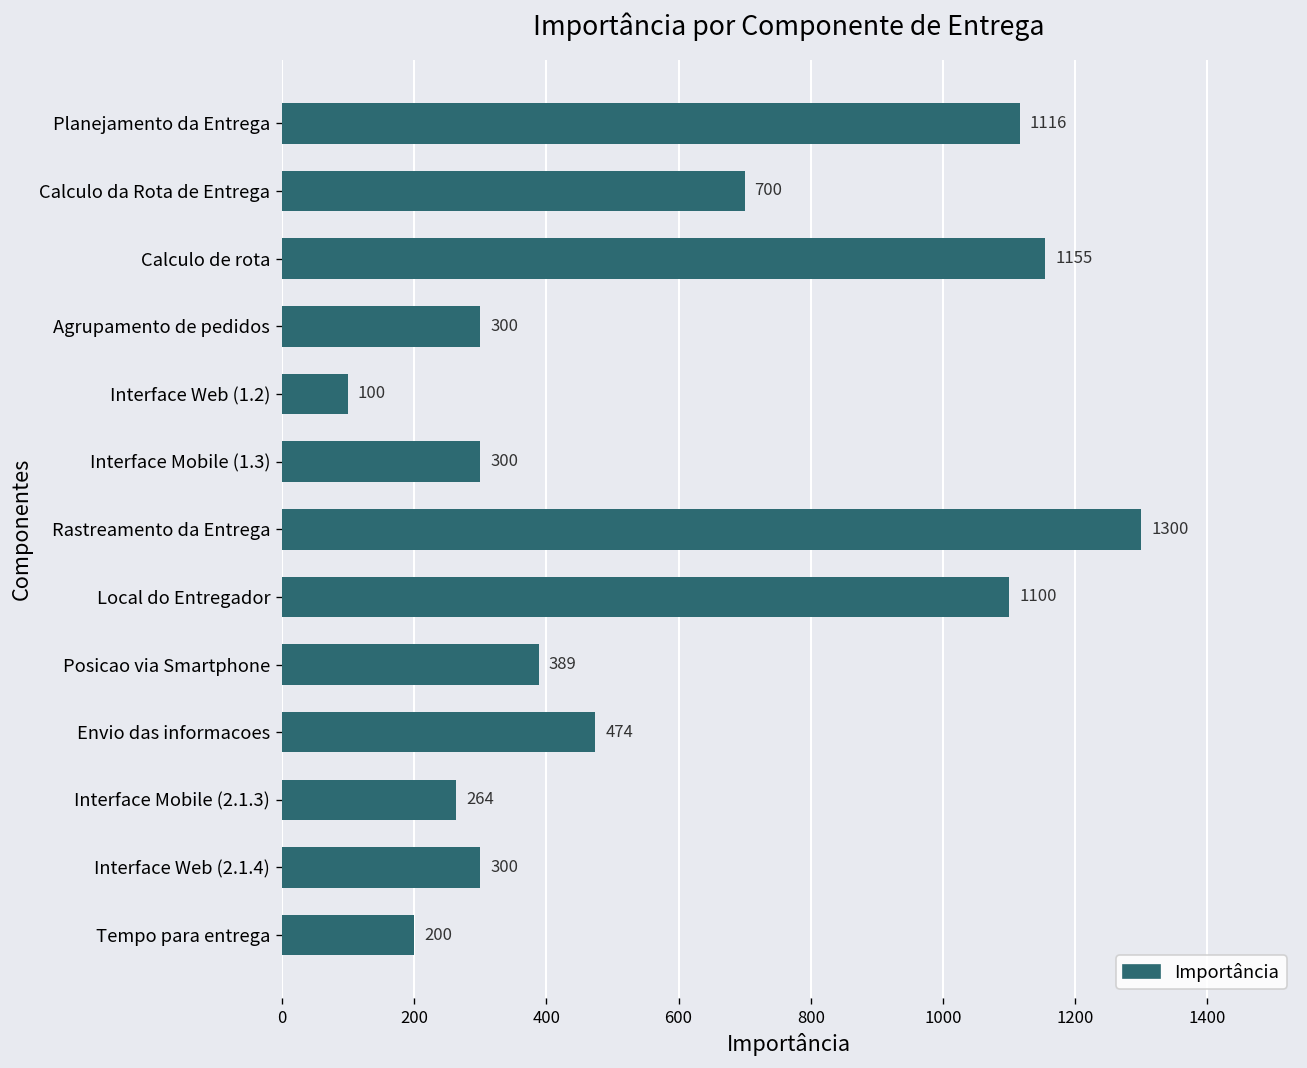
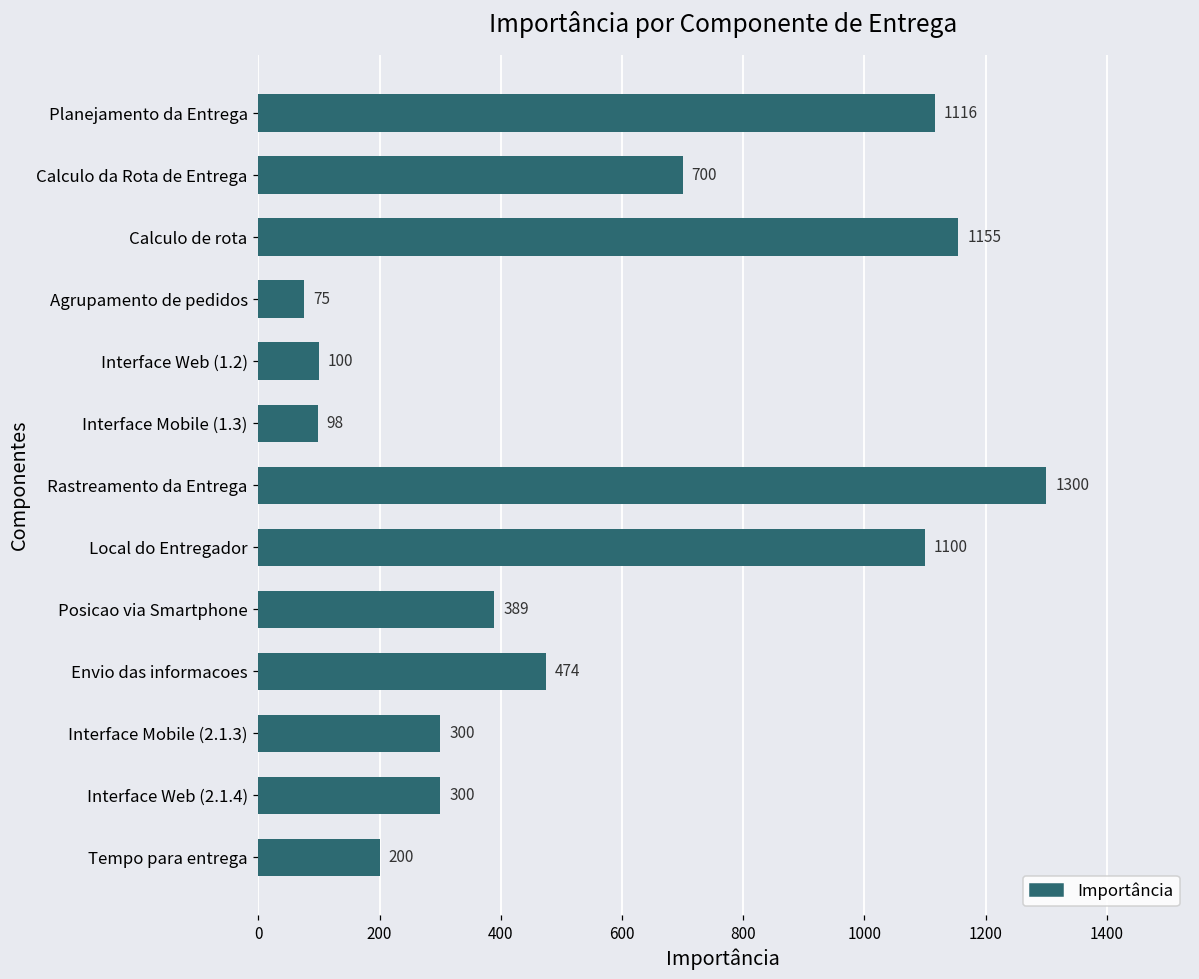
Agrupamento de pedidos: 300 -> 75
Interface Mobile (1.3): 300 -> 98
Interface Mobile (2.1.3): 264 -> 300
